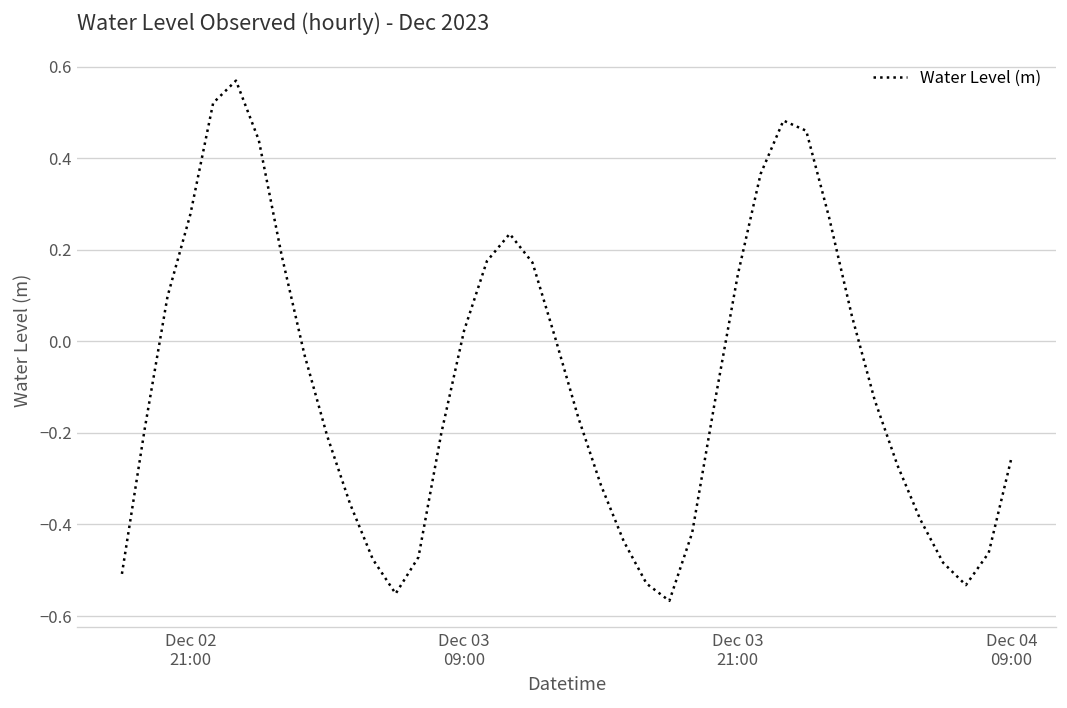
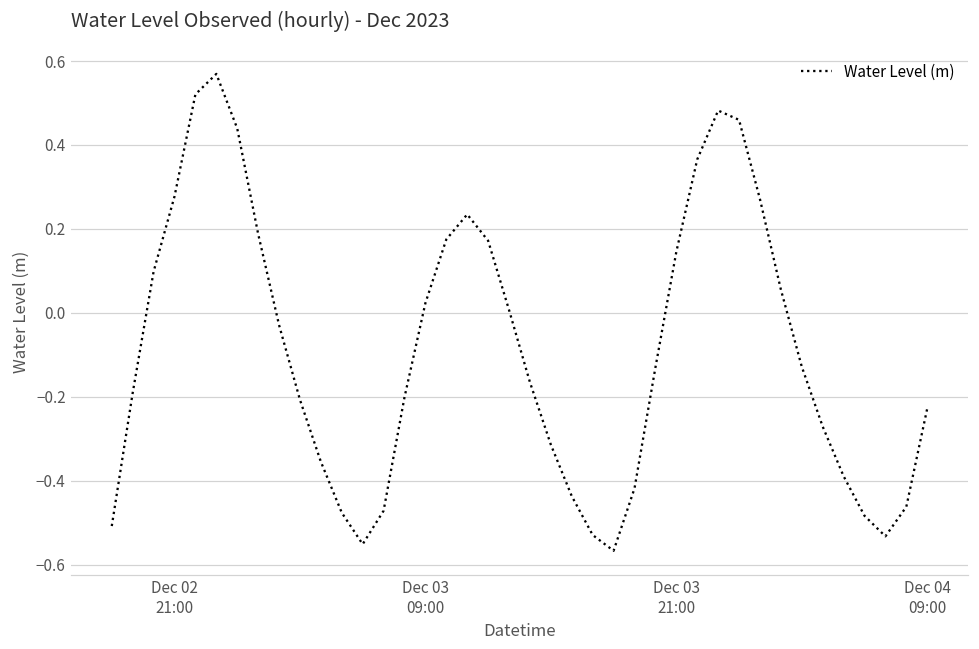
Dec 04 09:00: -0.25 -> -0.23
